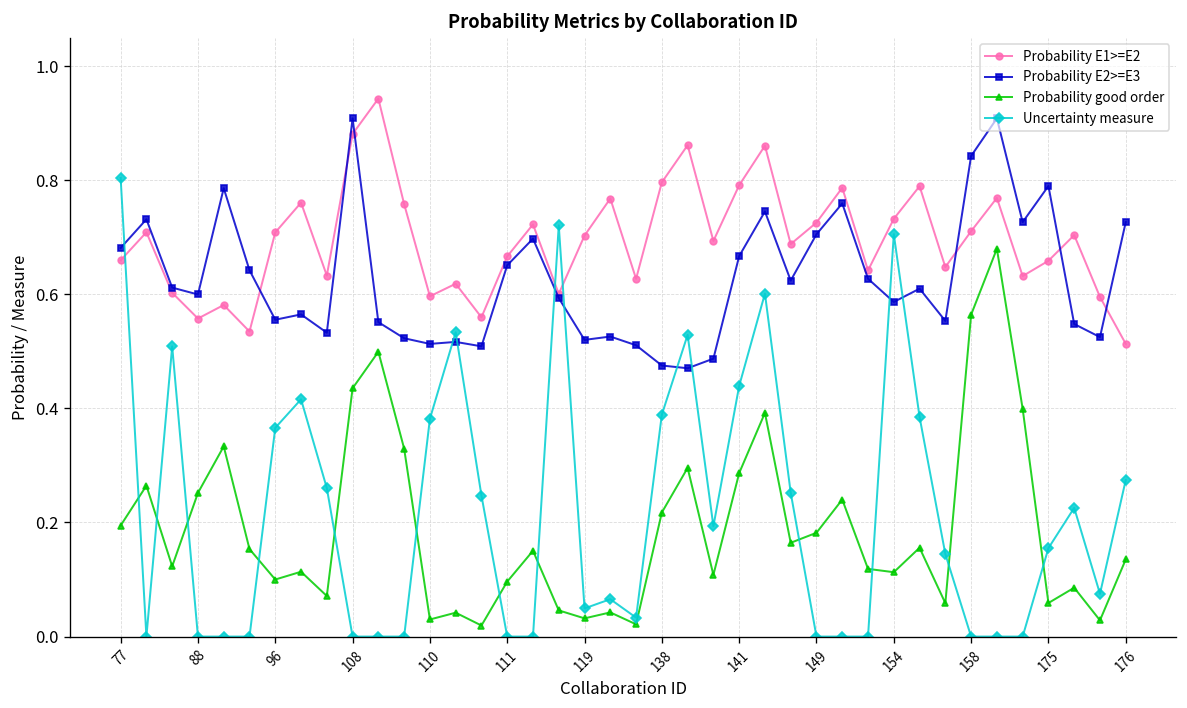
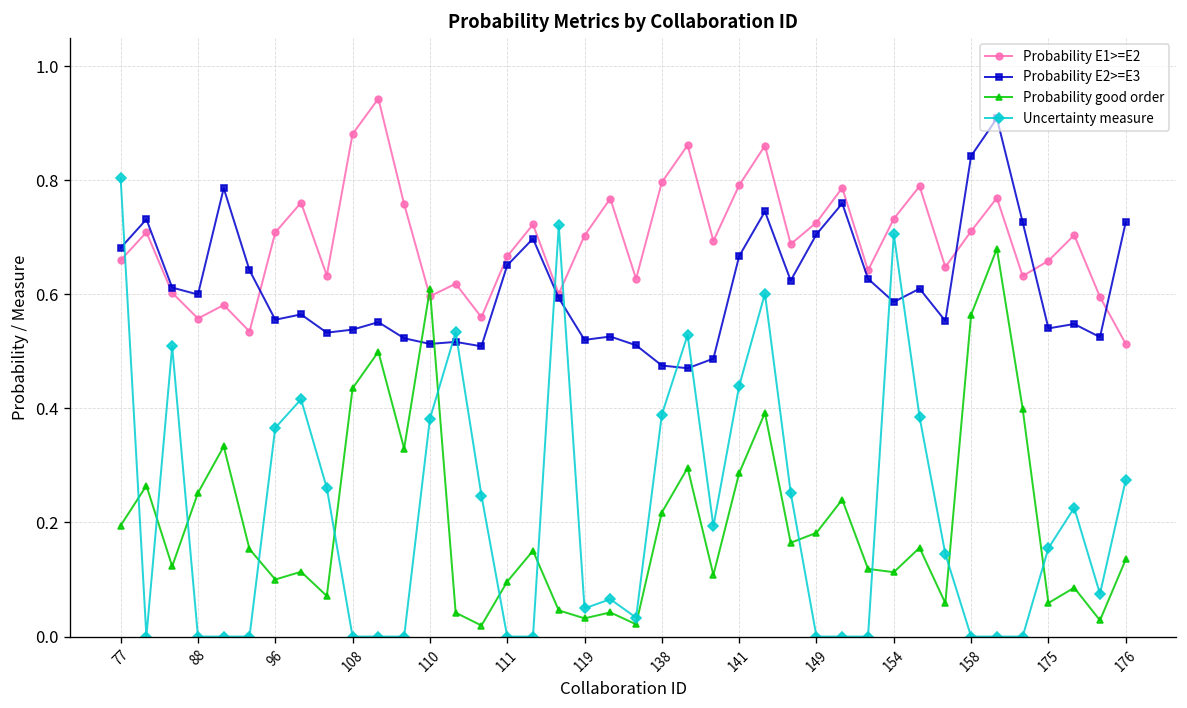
Probability E2>=E3, 108: 0.91 -> 0.54
Probability good order, 110: 0.03 -> 0.61
Probability E2>=E3, 175: 0.79 -> 0.54
